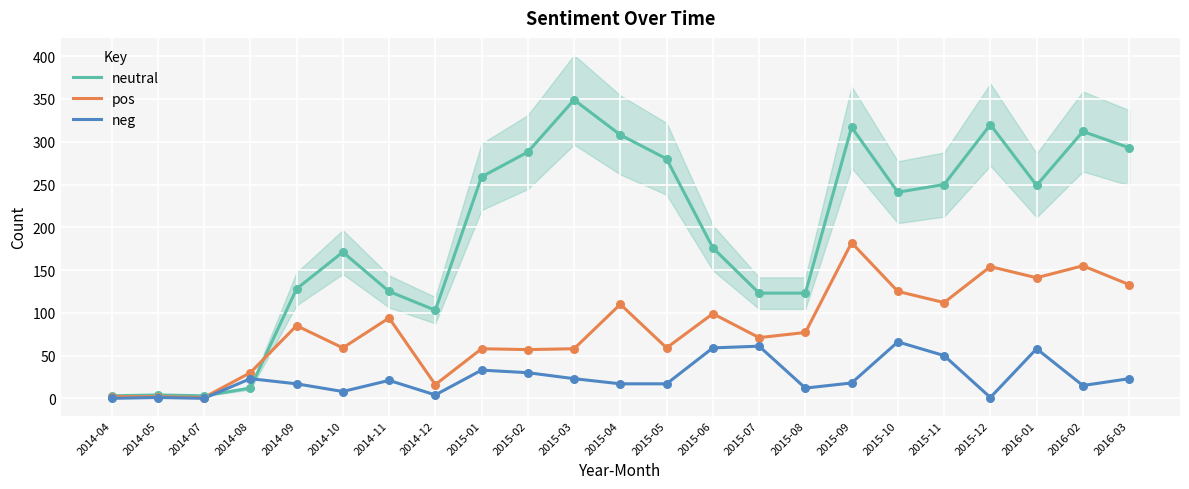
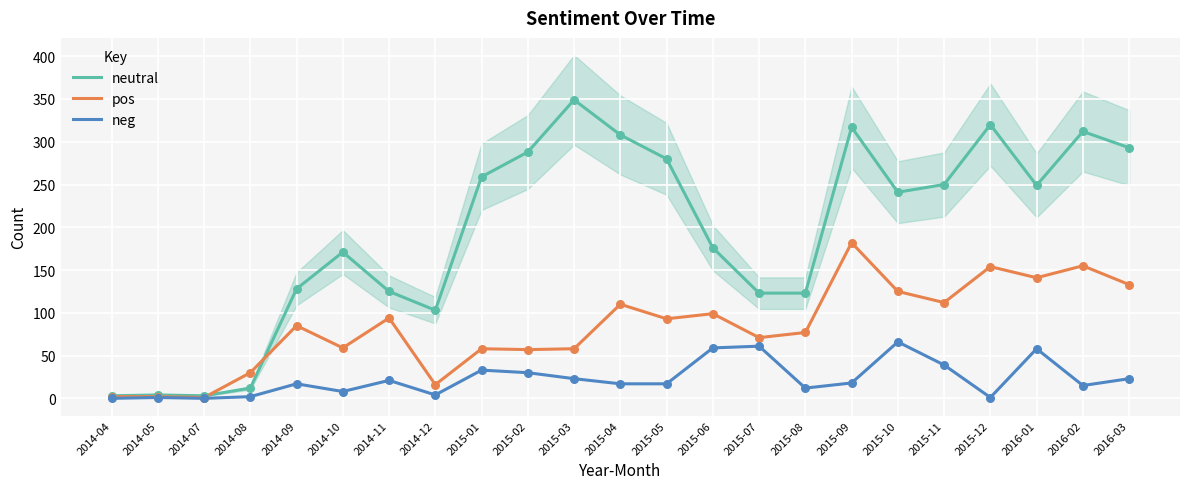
neg, 2014-08: 20 -> 0
pos, 2015-05: 60 -> 90
neg, 2015-11: 50 -> 40
